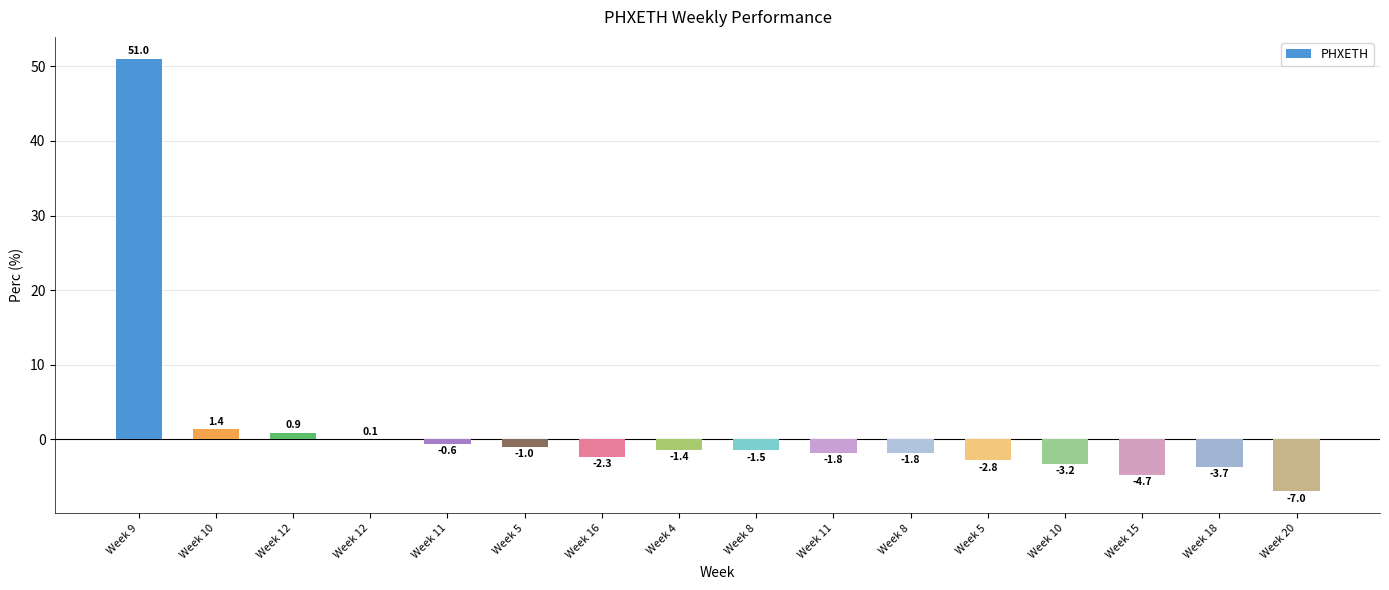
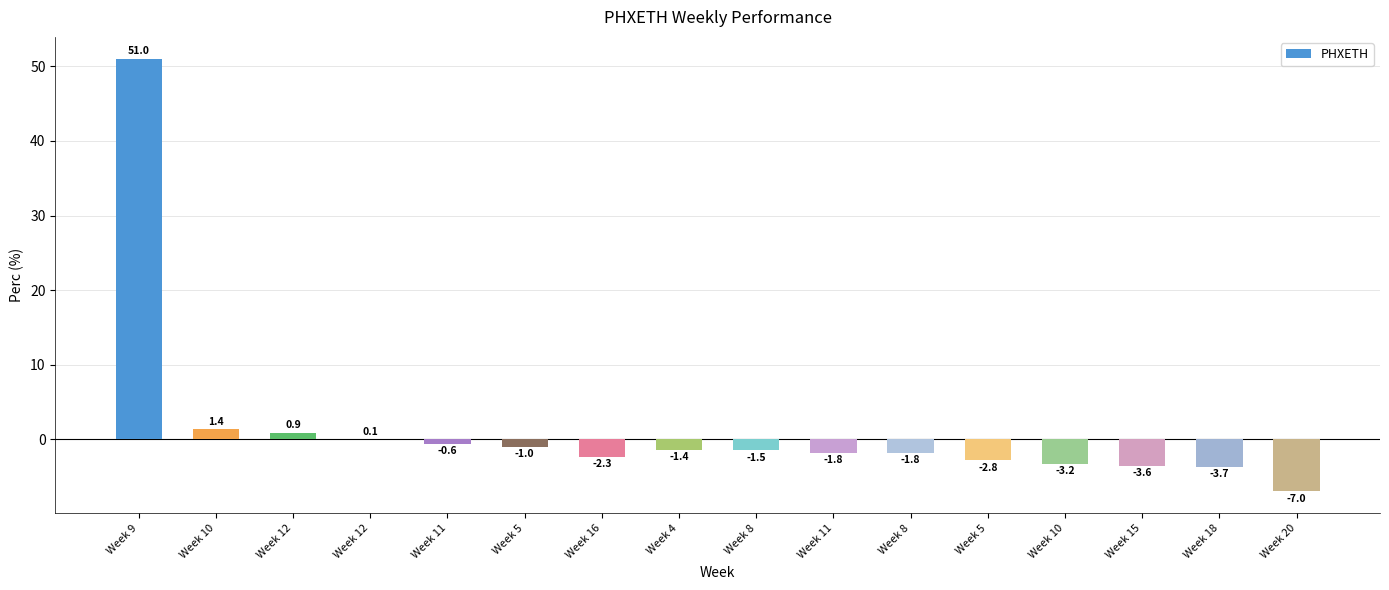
Week 15: -4.7 -> -3.6
